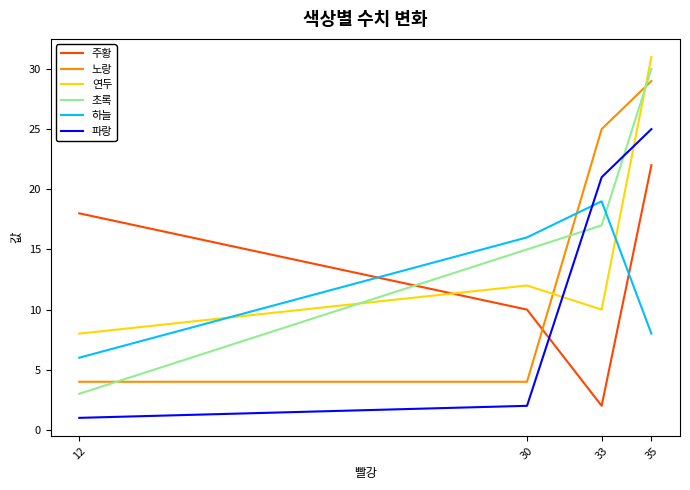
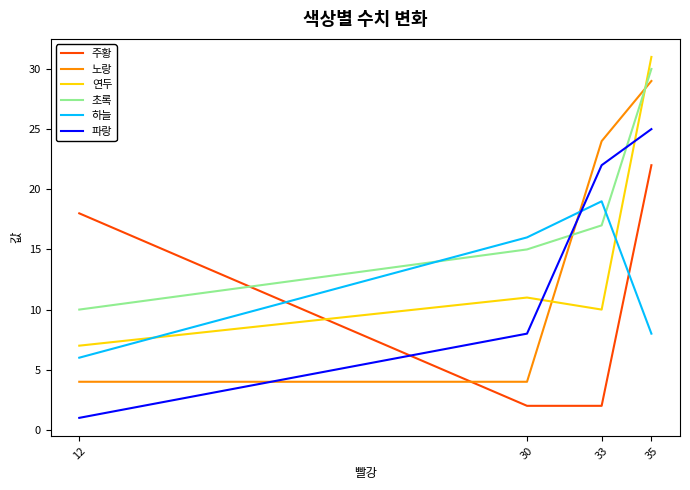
연두, 12: 8 -> 7
초록, 12: 3 -> 10
주황, 30: 10 -> 2
연두, 30: 12 -> 11
파랑, 30: 2 -> 8
노랑, 33: 25 -> 24
파랑, 33: 21 -> 22
